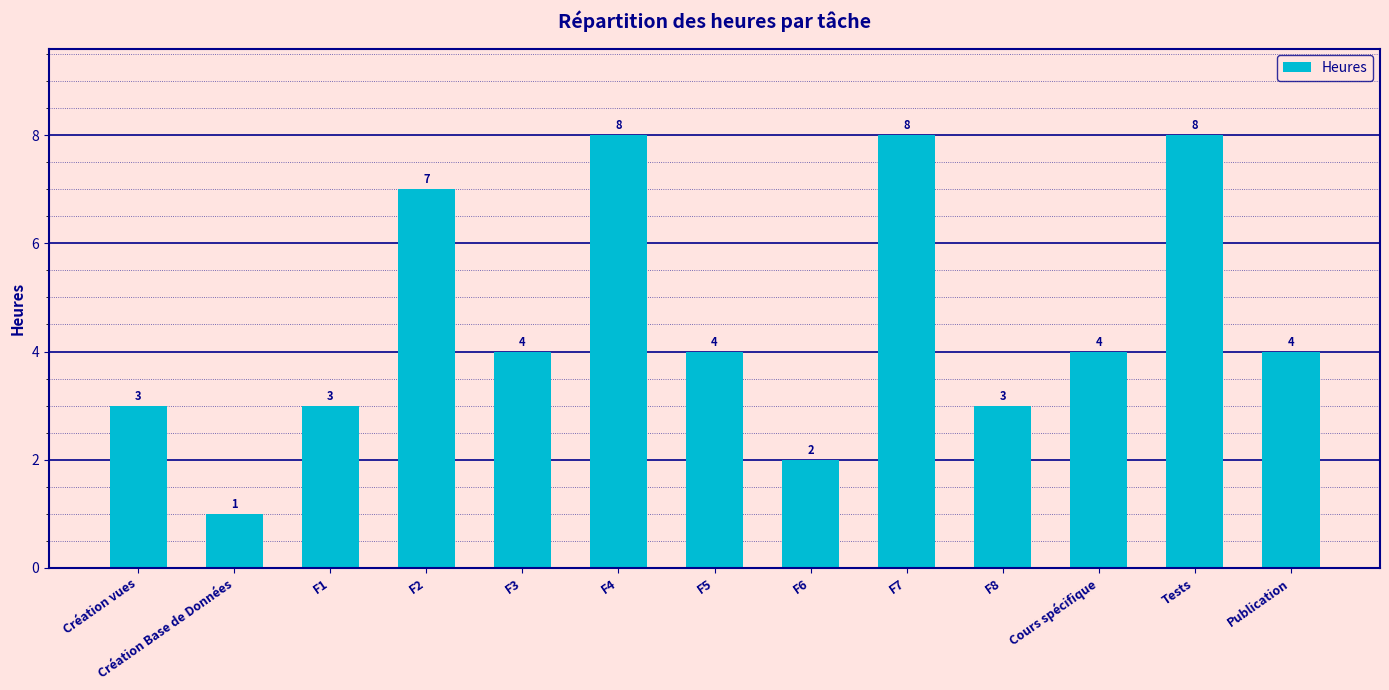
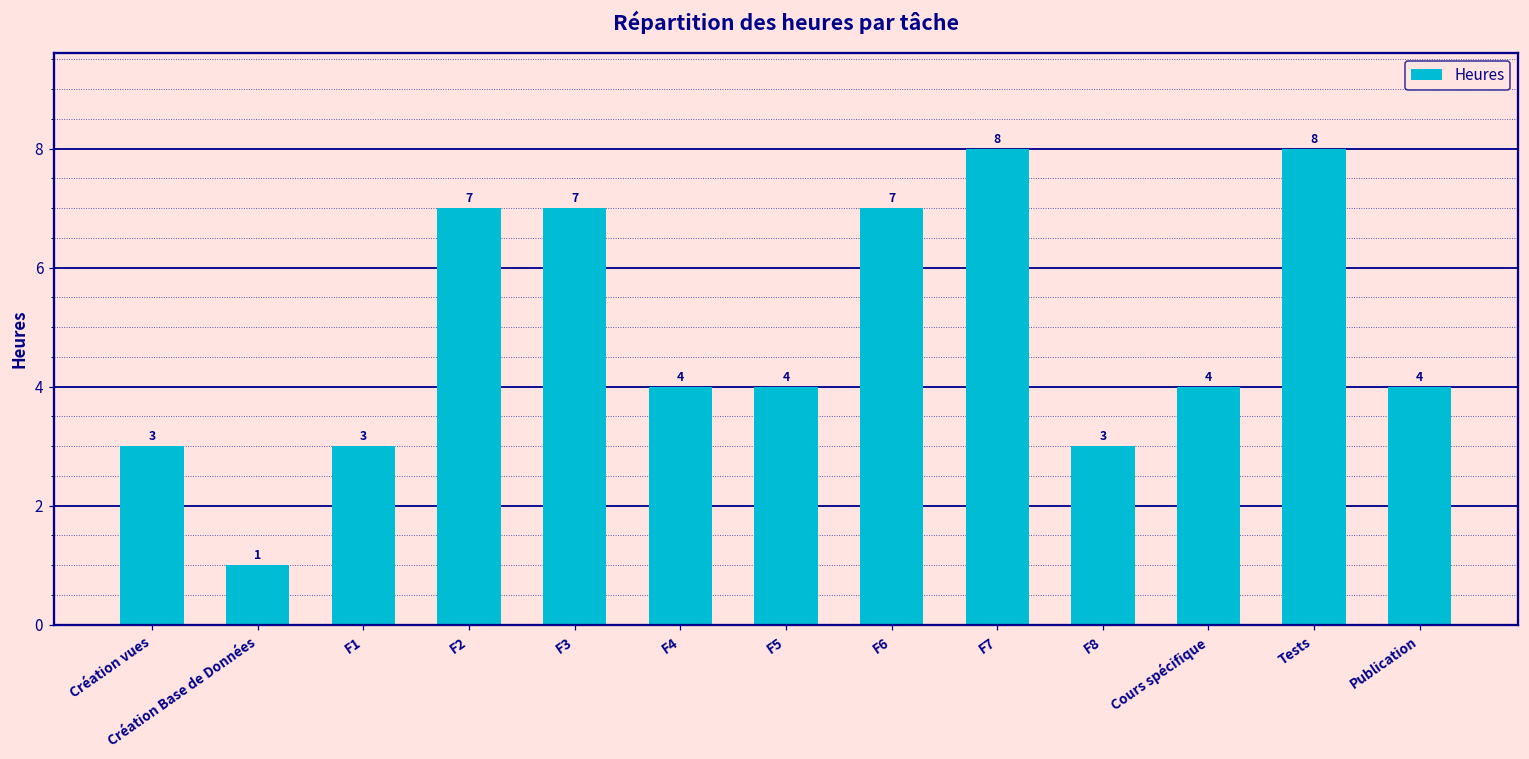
F3: 4 -> 7
F4: 8 -> 4
F6: 2 -> 7
